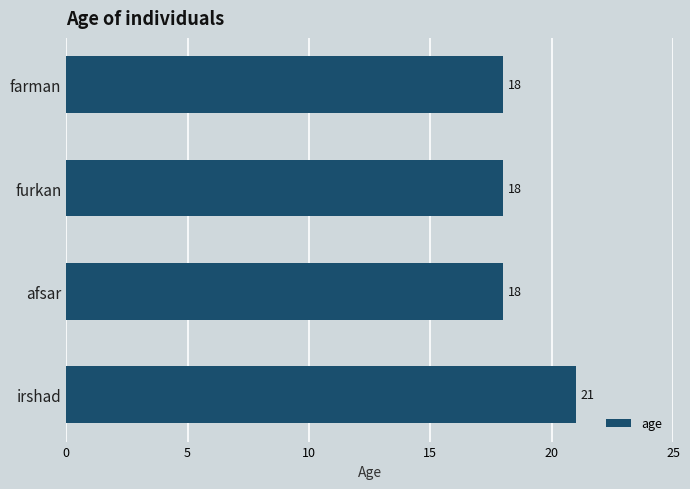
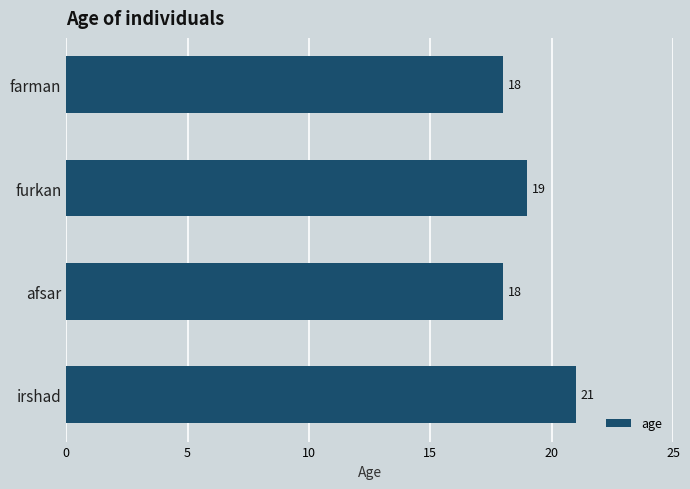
furkan: 18 -> 19
